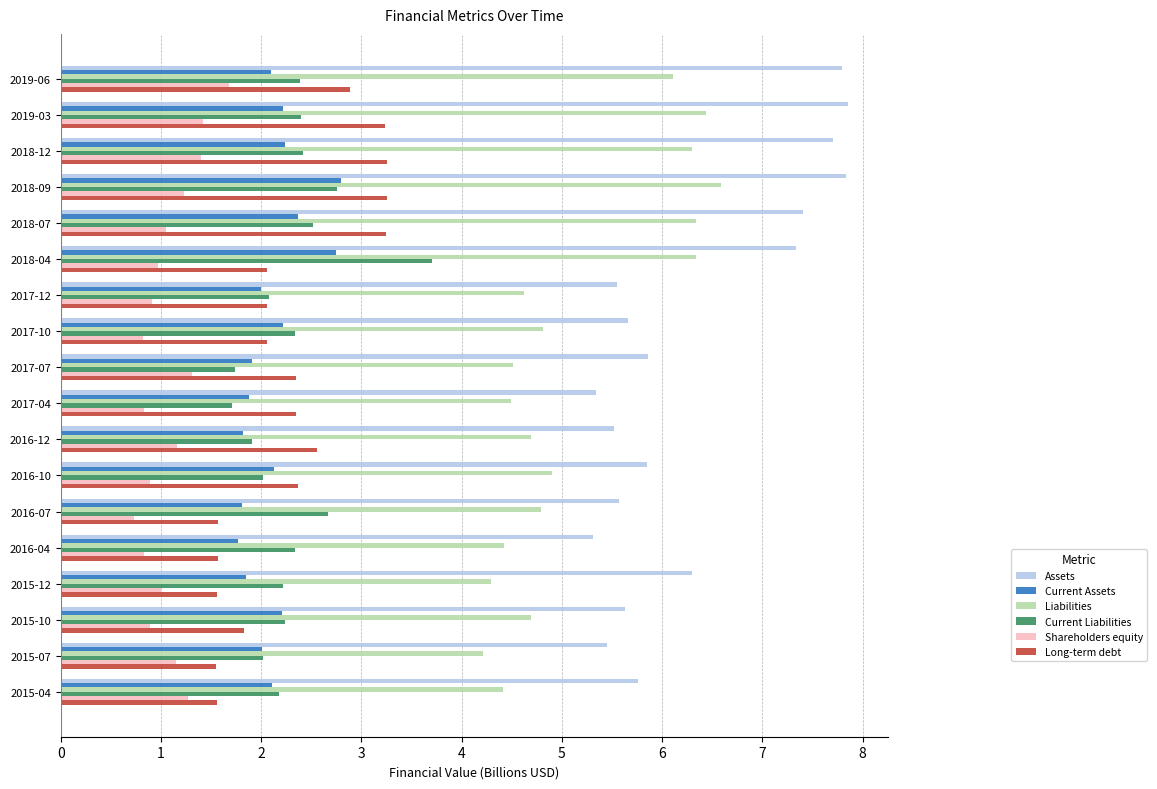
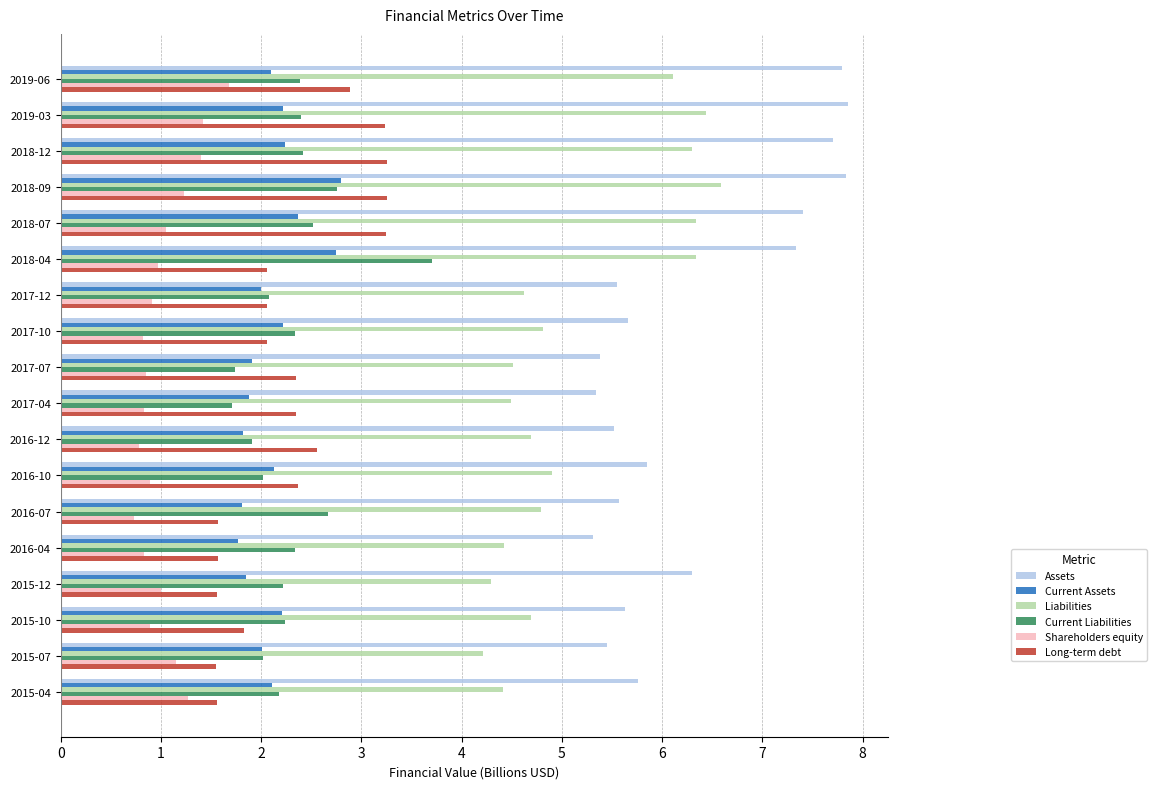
Assets, 2017-07: 5.86 -> 5.38
Shareholders equity, 2017-07: 1.31 -> 0.86
Shareholders equity, 2016-12: 1.16 -> 0.79
